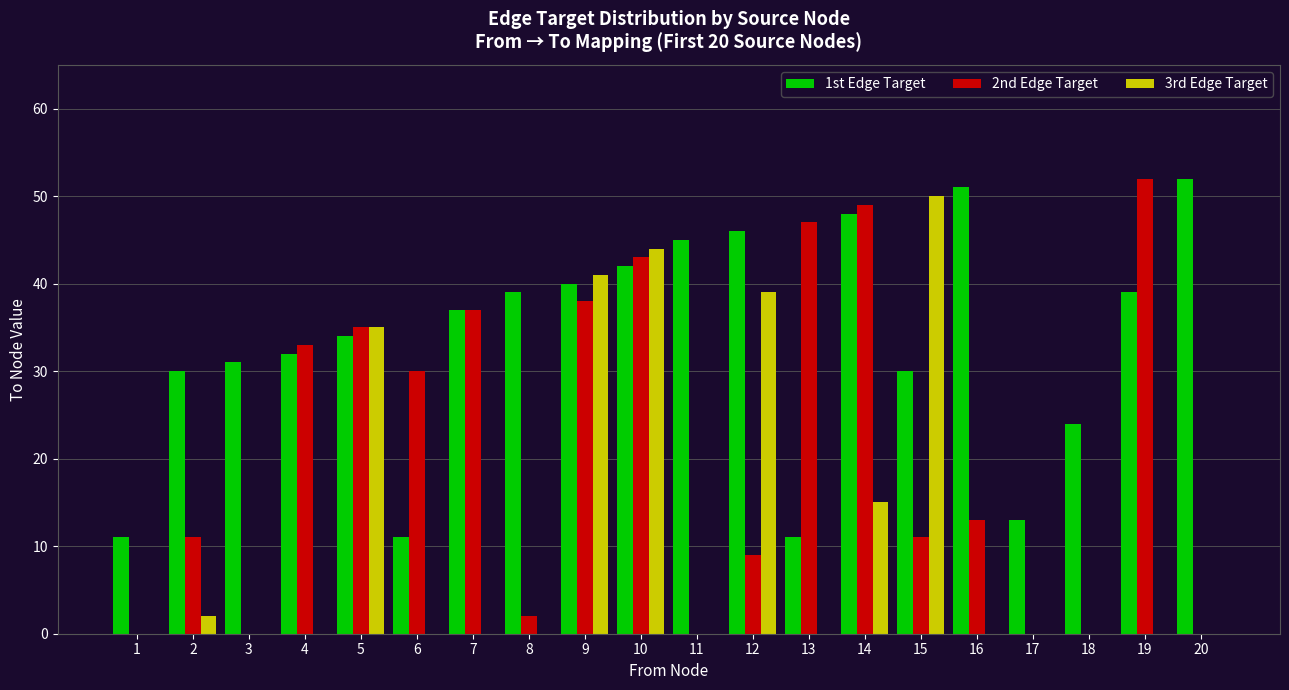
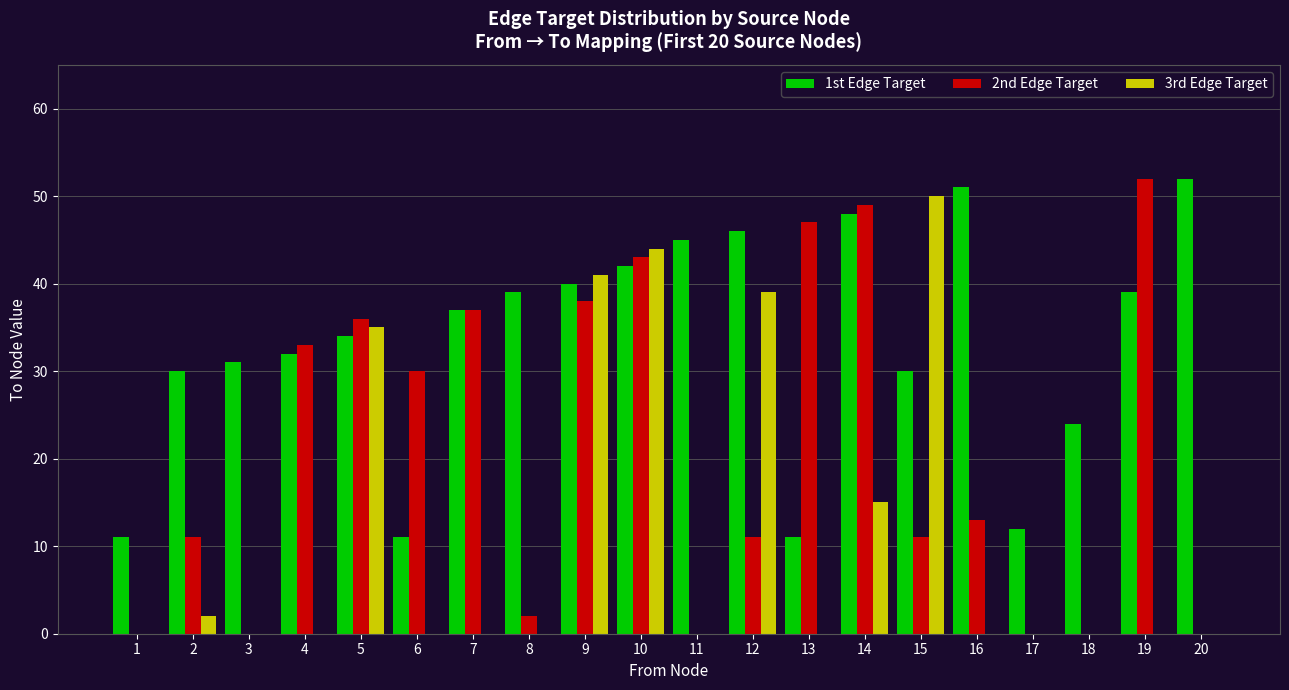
2nd Edge Target, 5: 35 -> 36
2nd Edge Target, 12: 9 -> 11
1st Edge Target, 17: 13 -> 12
